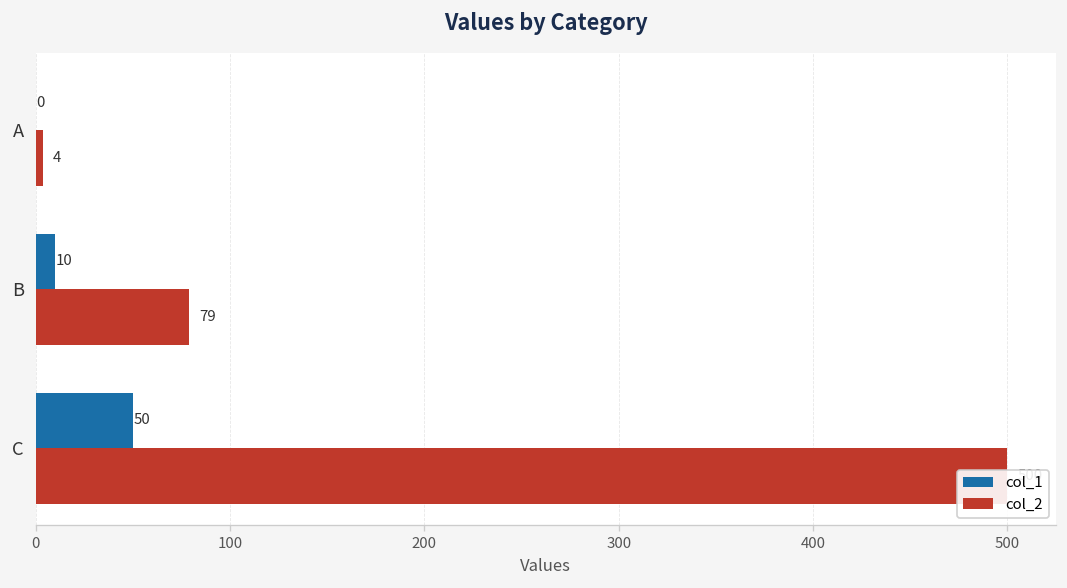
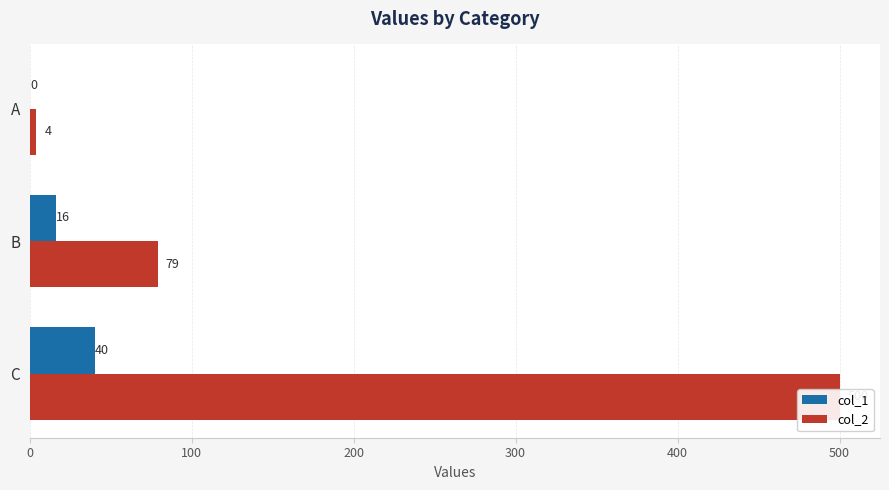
col_1, B: 10 -> 16
col_1, C: 50 -> 40
